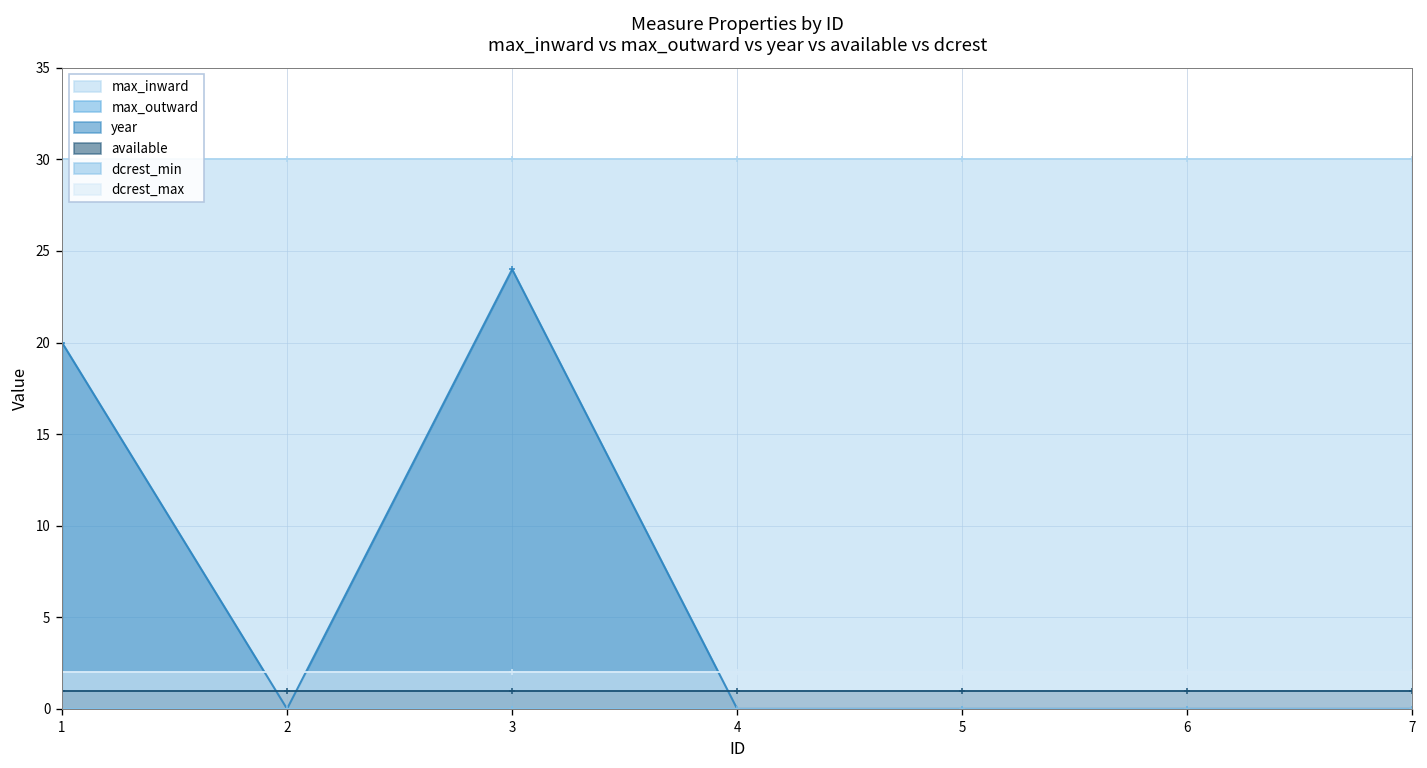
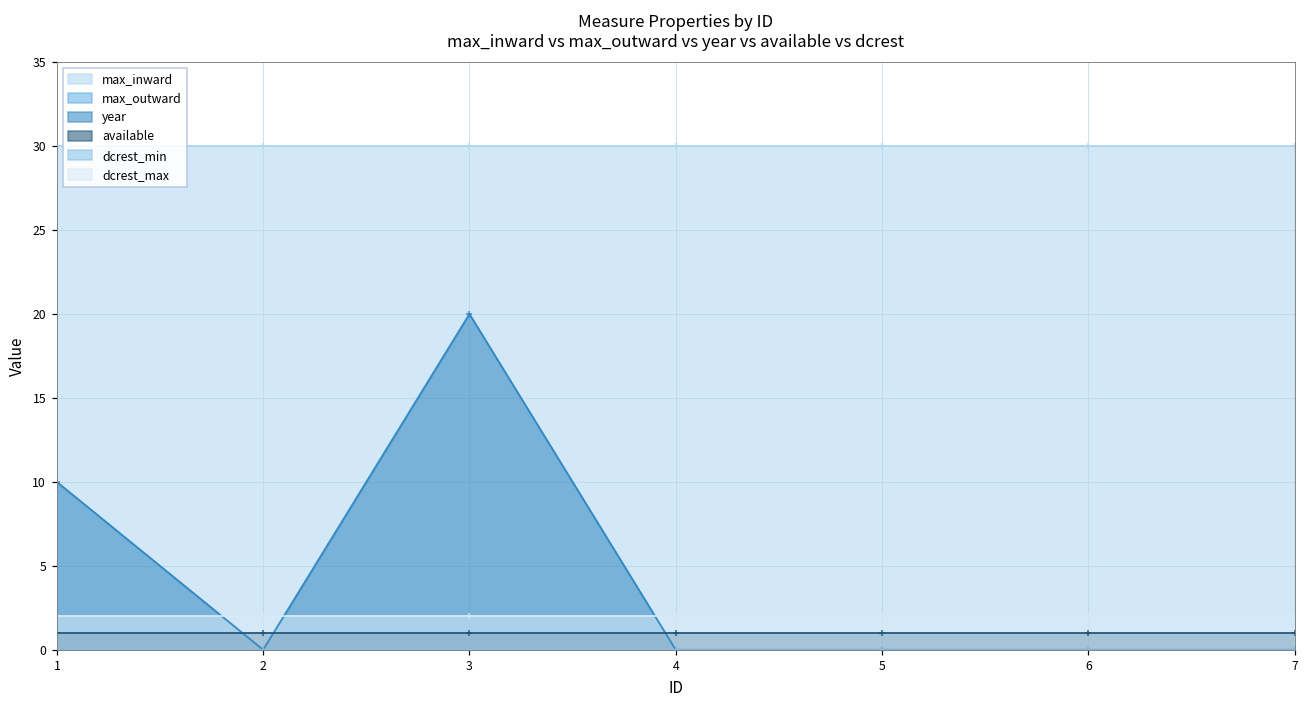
year, 1: 20 -> 10
year, 3: 24 -> 20
